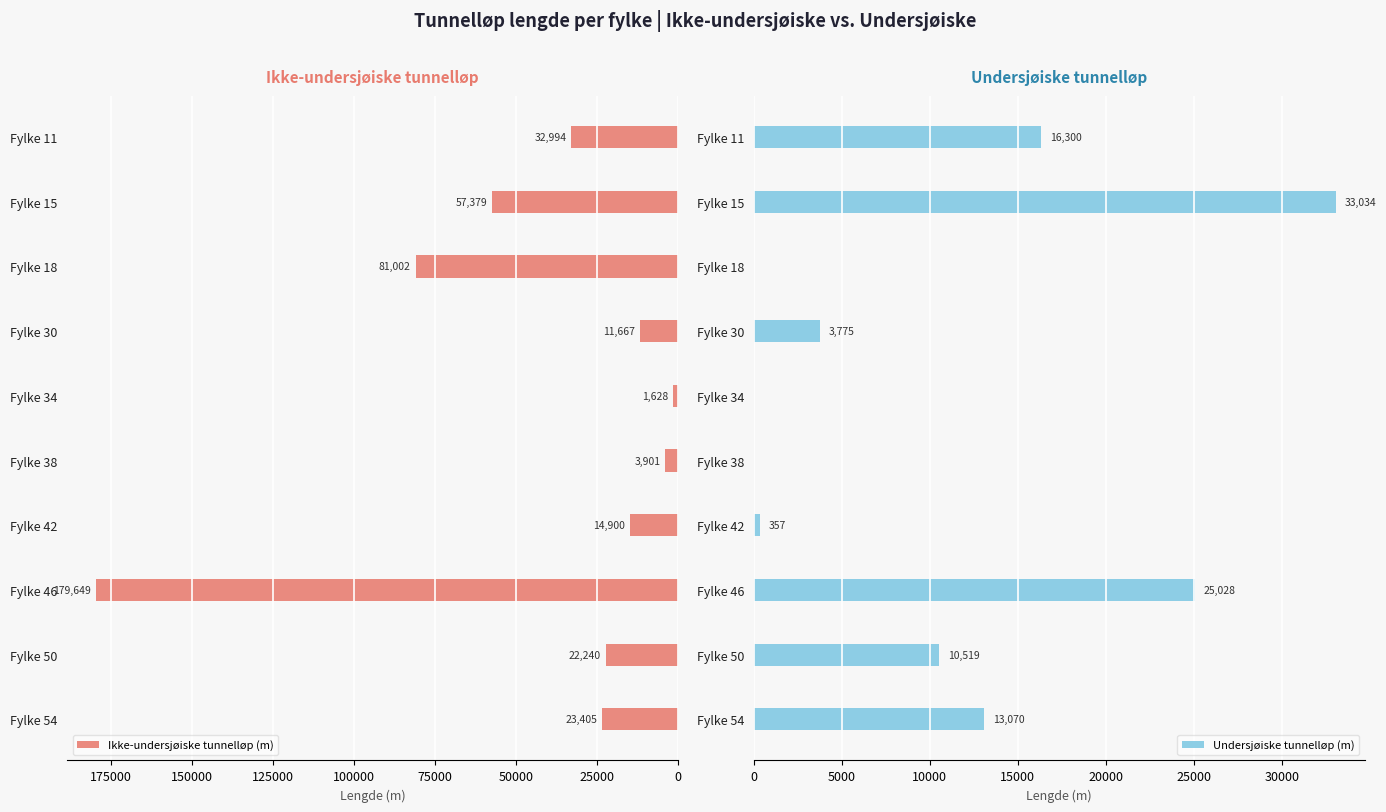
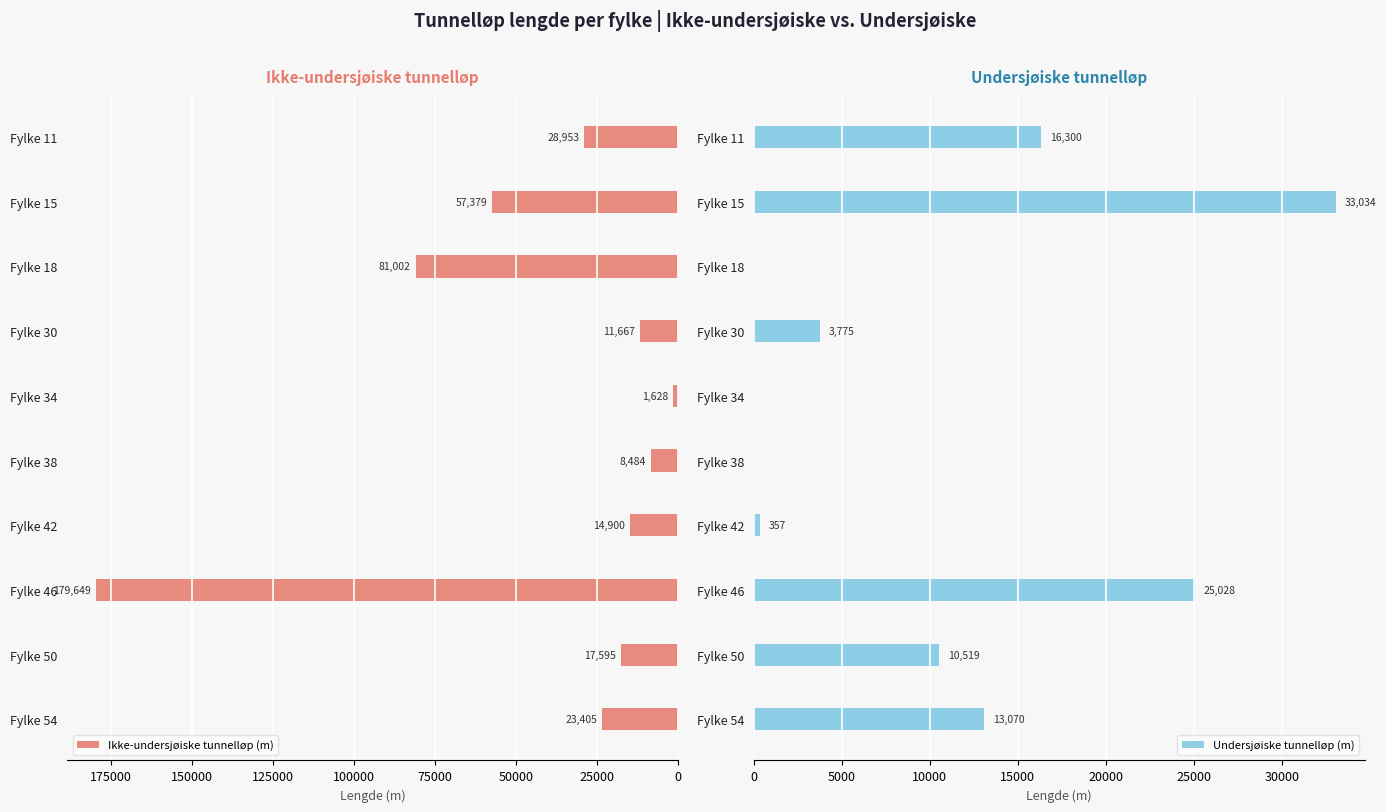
Ikke-undersjøiske tunnelløp, Fylke 11: 32,994 -> 28,953
Ikke-undersjøiske tunnelløp, Fylke 38: 3,901 -> 8,484
Ikke-undersjøiske tunnelløp, Fylke 50: 22,240 -> 17,595
